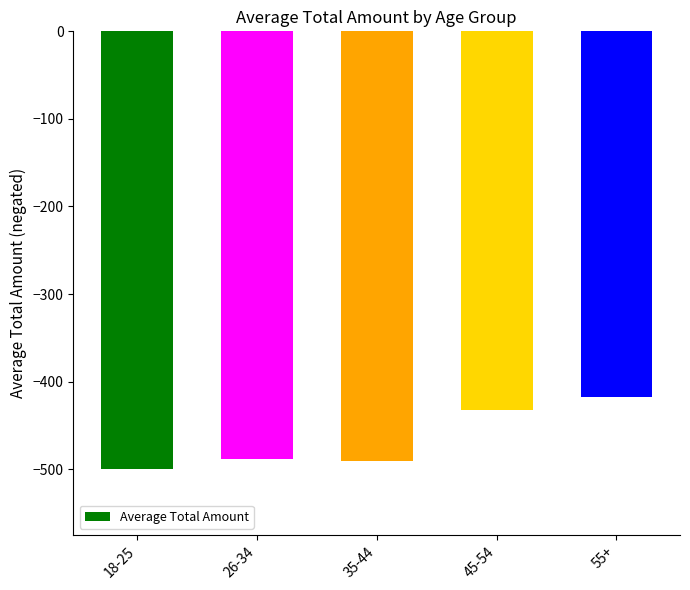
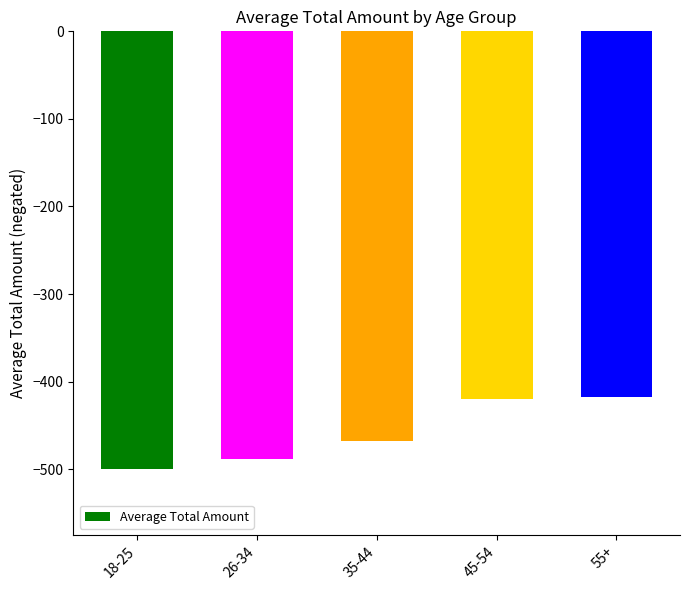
35-44: -490 -> -470
45-54: -430 -> -420
